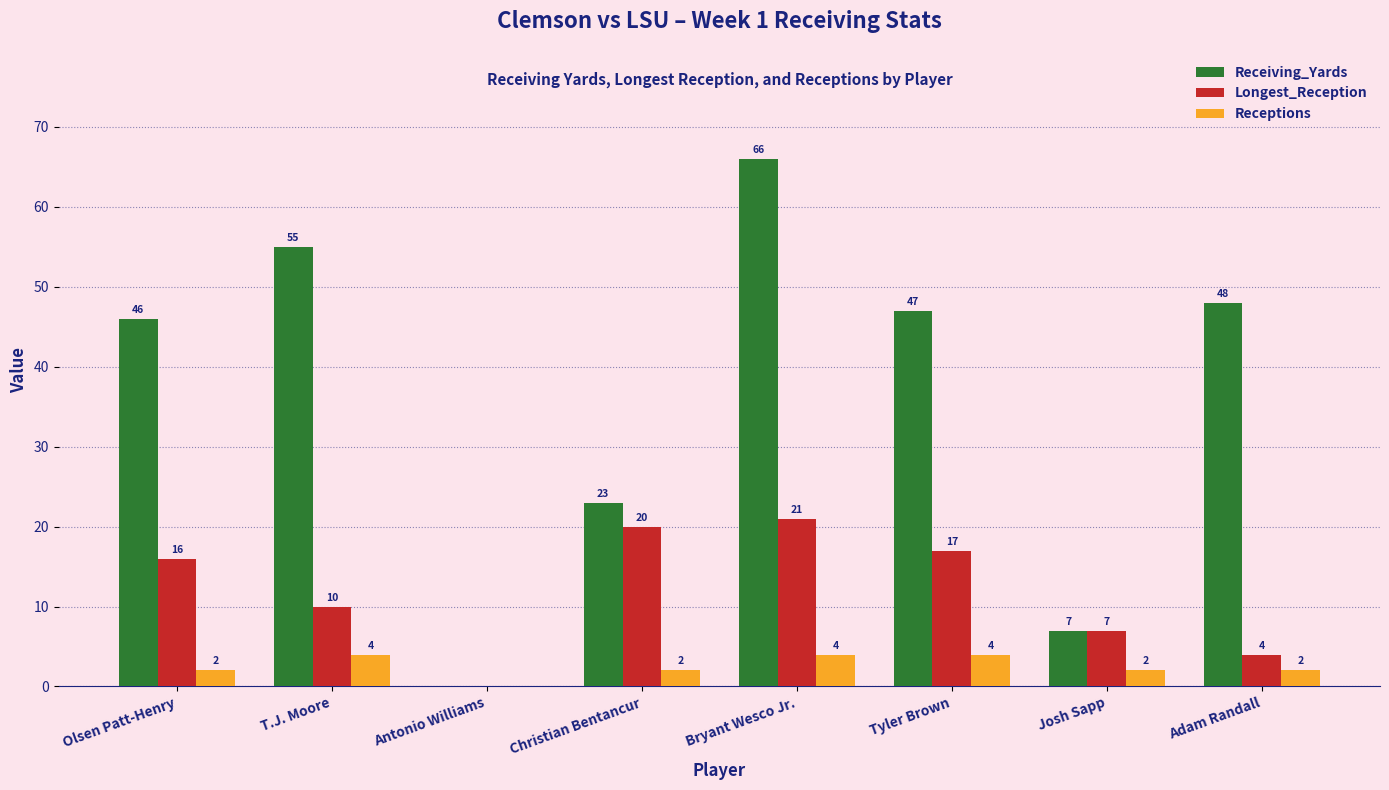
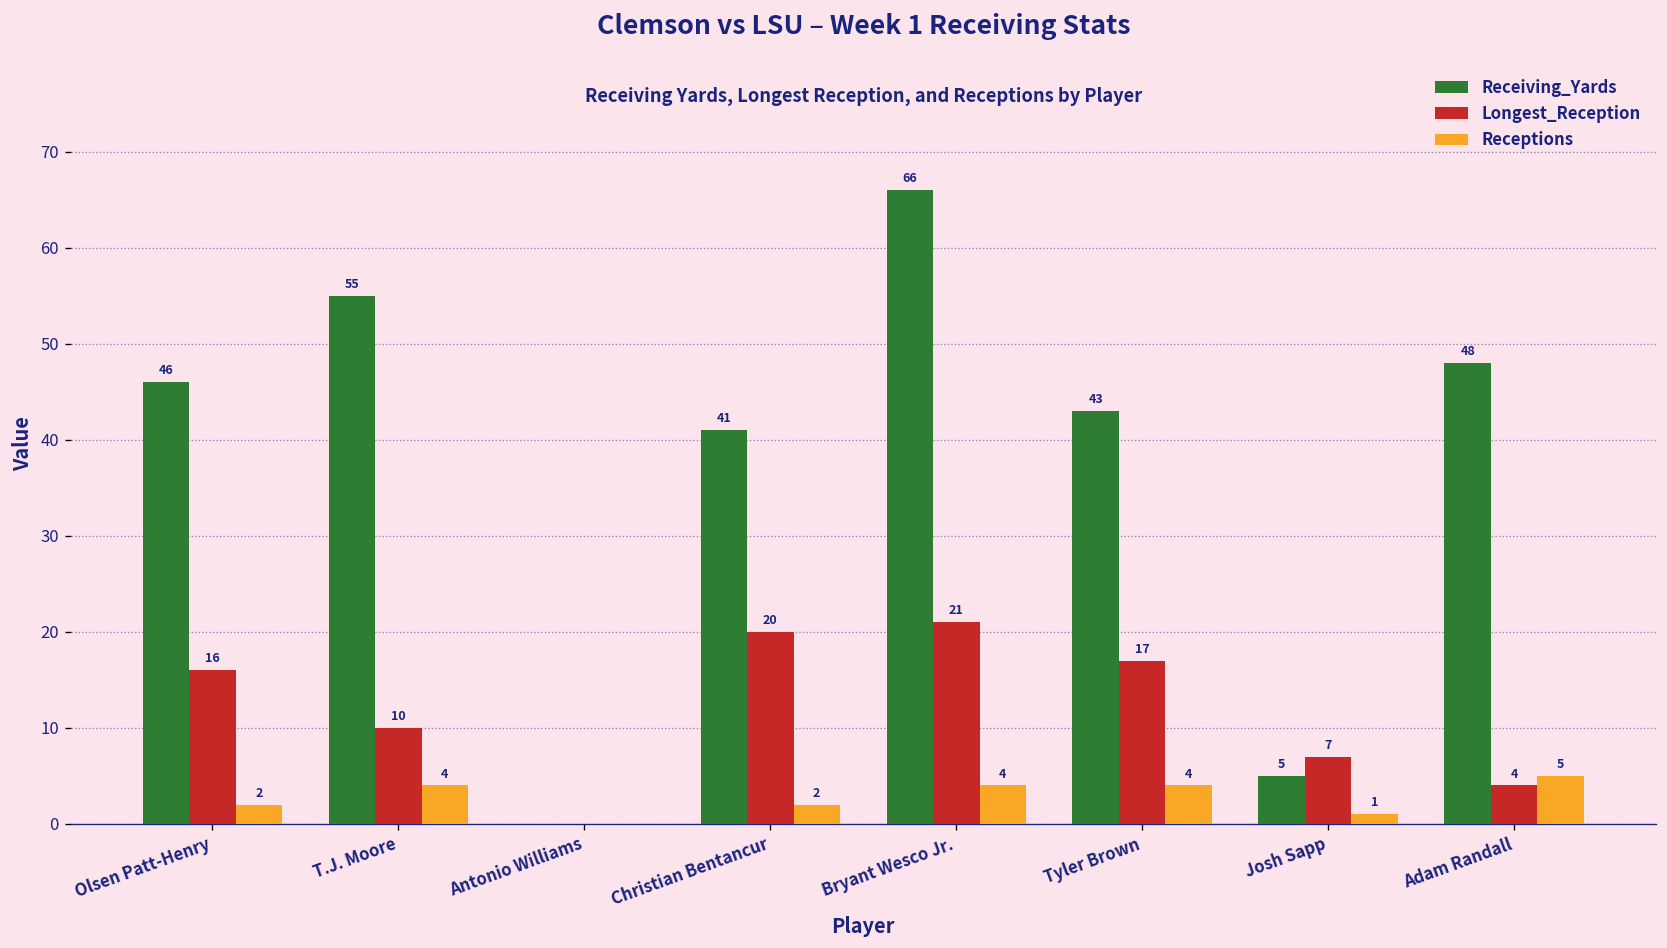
Receiving_Yards, Christian Bentancur: 23 -> 41
Receiving_Yards, Tyler Brown: 47 -> 43
Receiving_Yards, Josh Sapp: 7 -> 5
Receptions, Josh Sapp: 2 -> 1
Receptions, Adam Randall: 2 -> 5
